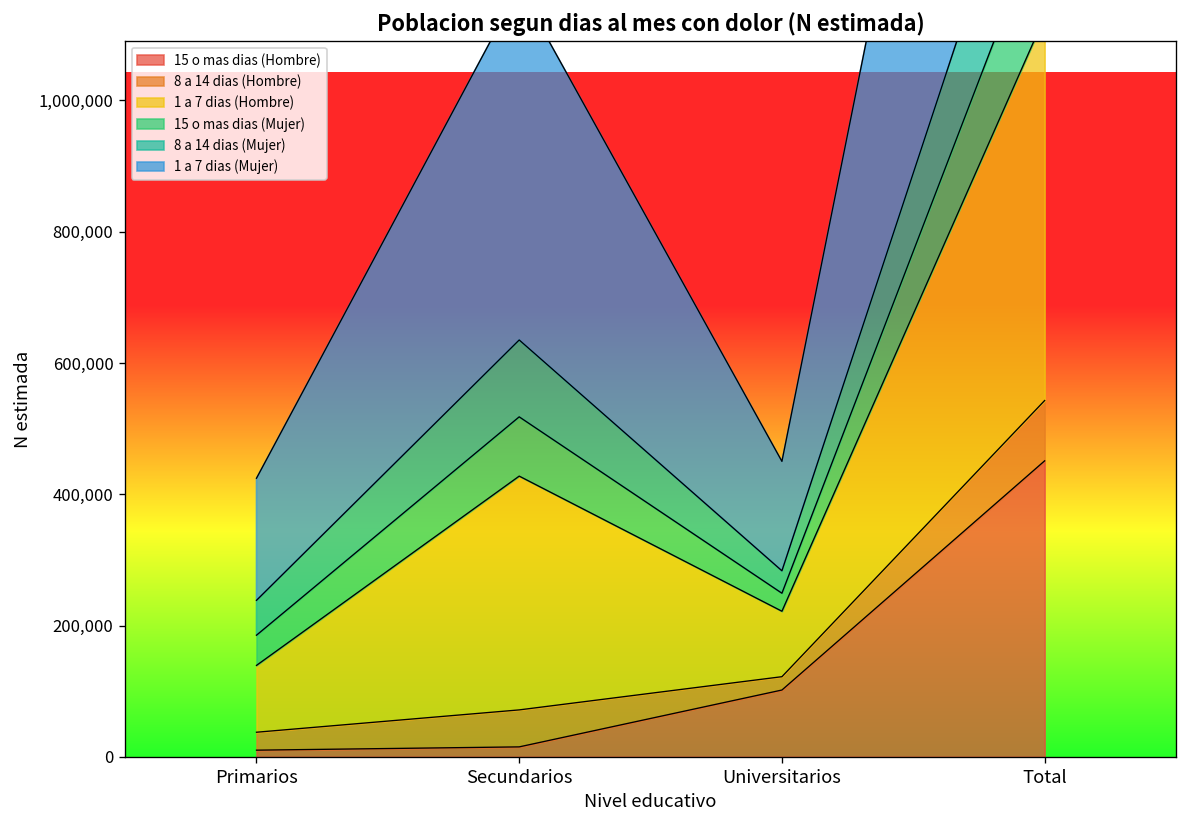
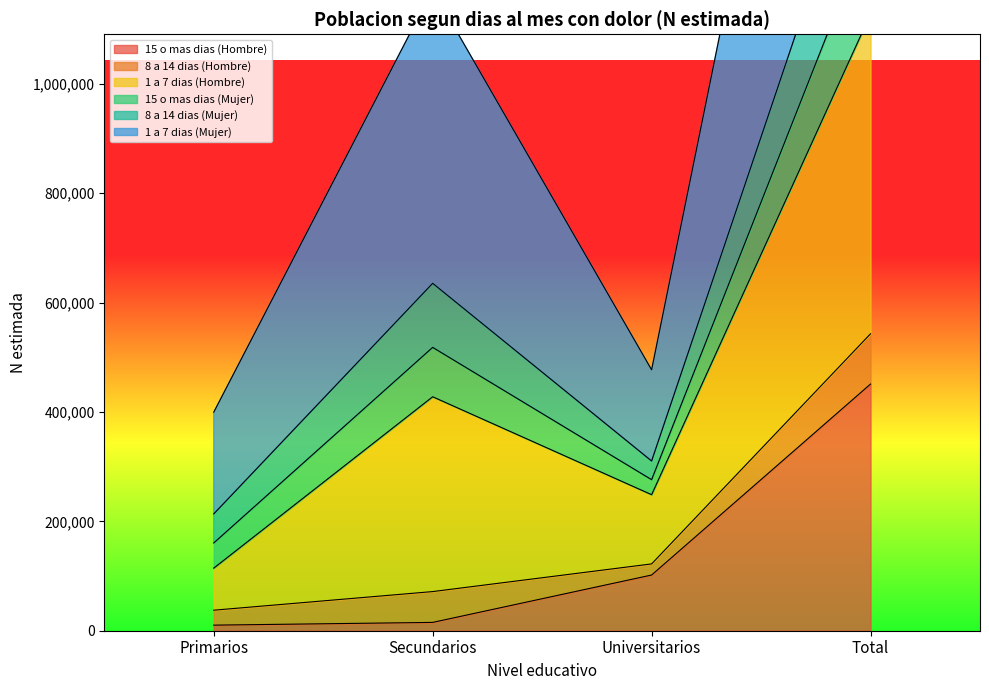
1 a 7 dias (Hombre), Primarios: 100,000 -> 80,000
1 a 7 dias (Hombre), Universitarios: 100,000 -> 130,000
